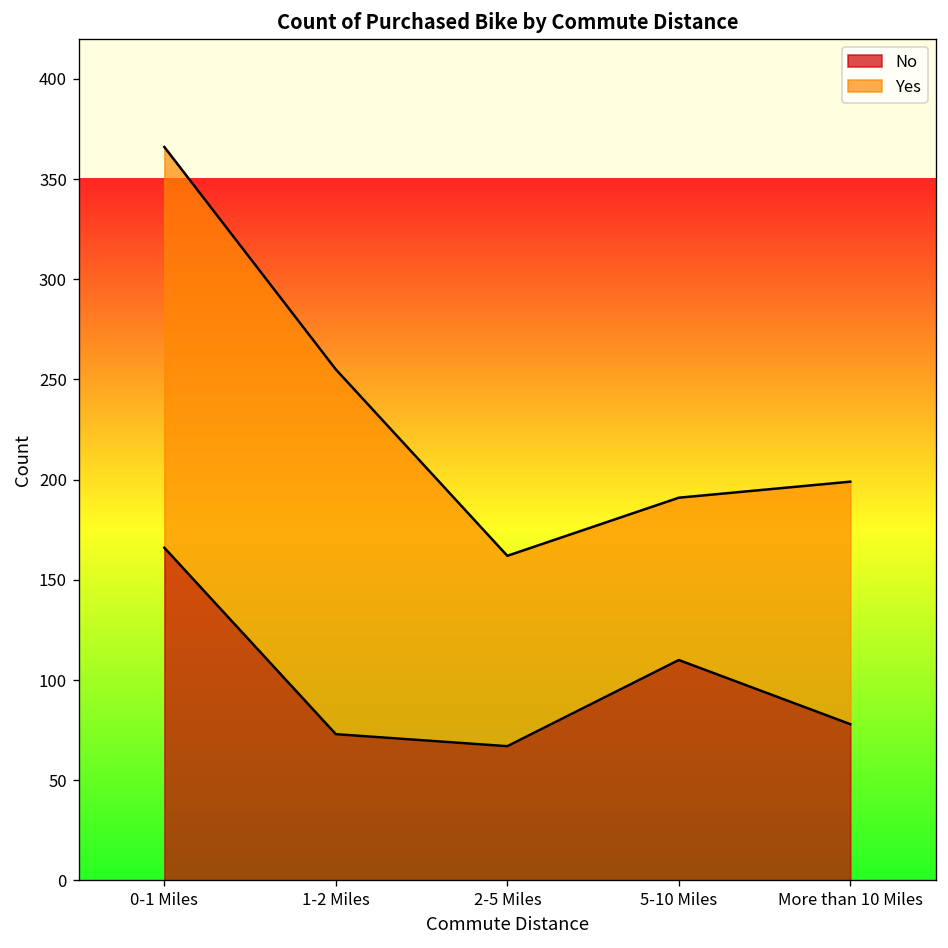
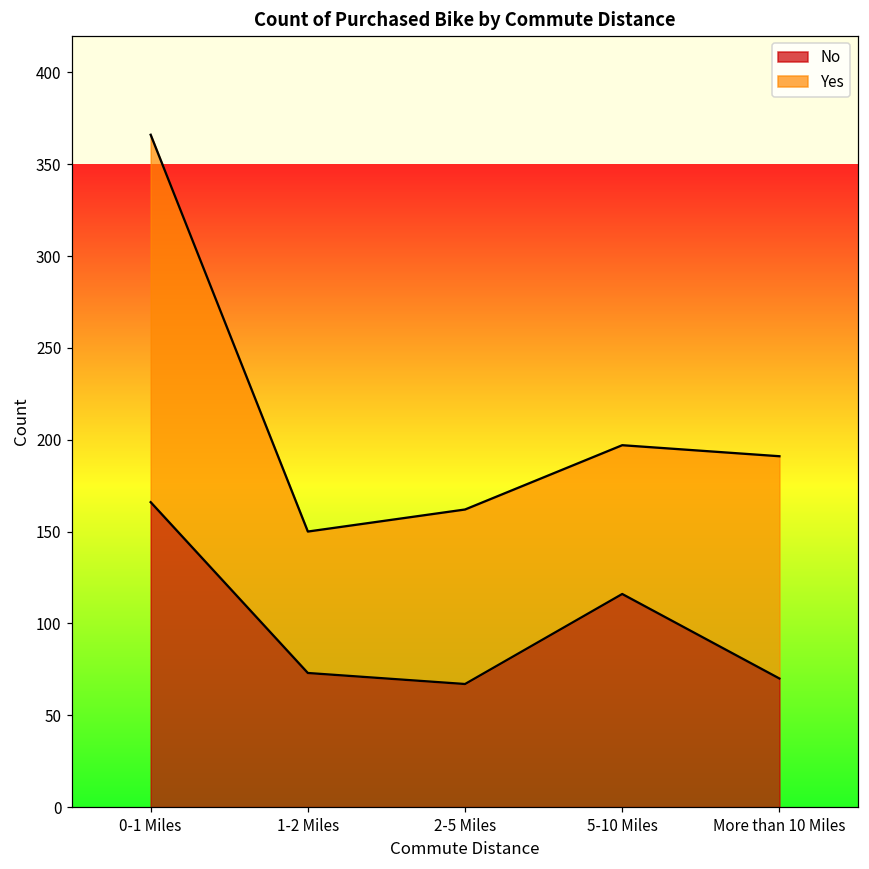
Yes, 1-2 Miles: 182 -> 77
No, 5-10 Miles: 110 -> 116
No, More than 10 Miles: 78 -> 70
